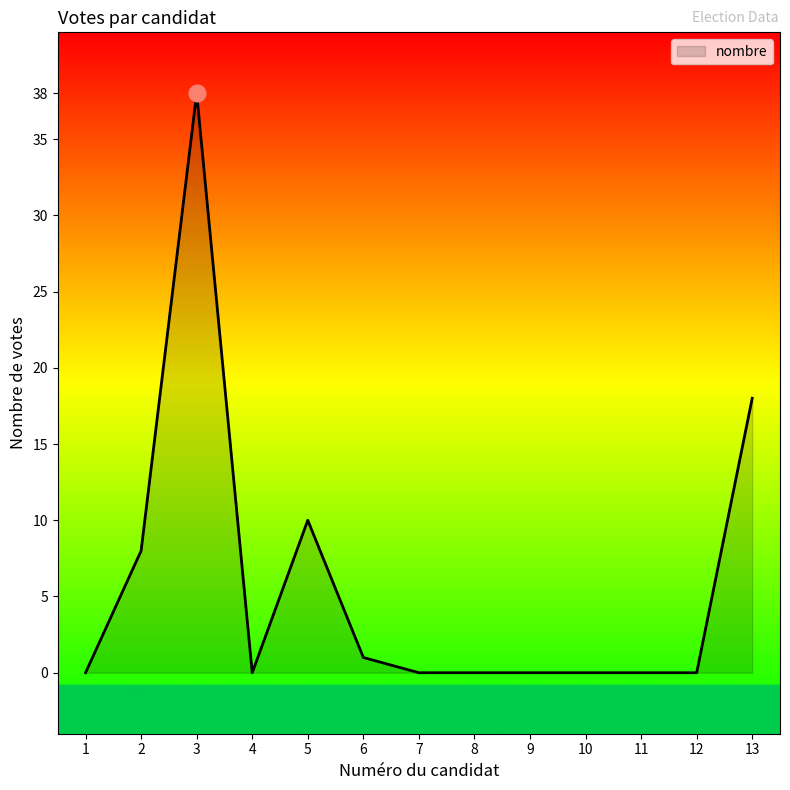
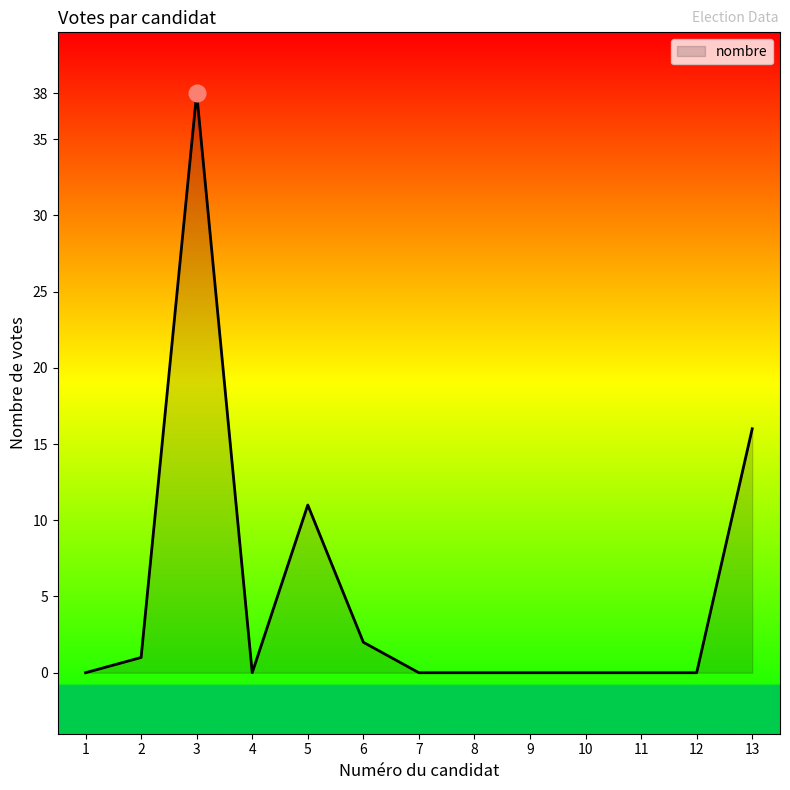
nombre, 2: 8 -> 1
nombre, 5: 10 -> 11
nombre, 6: 1 -> 2
nombre, 13: 18 -> 16
